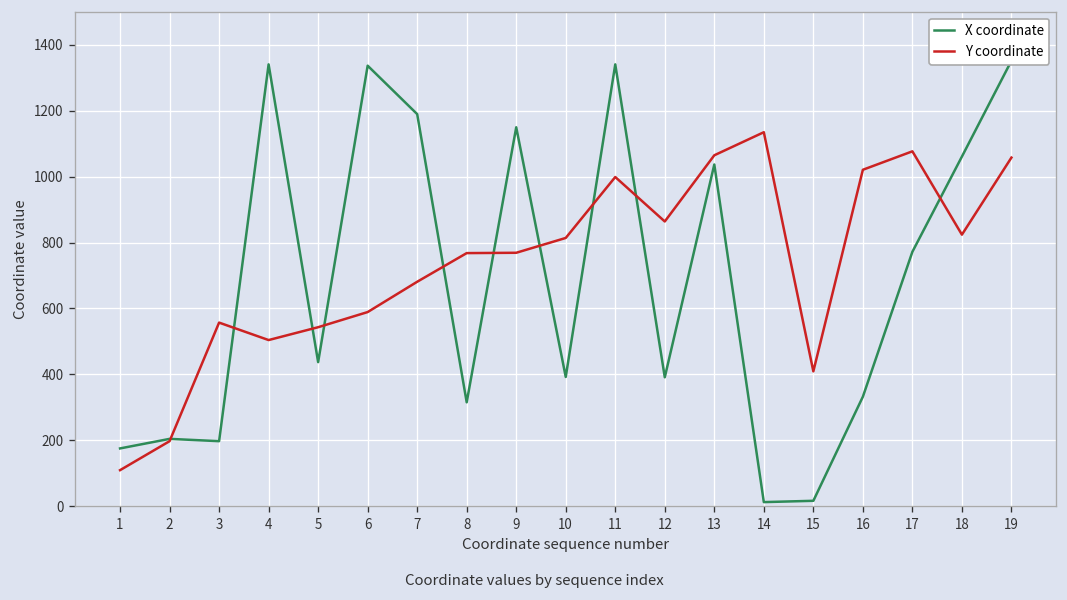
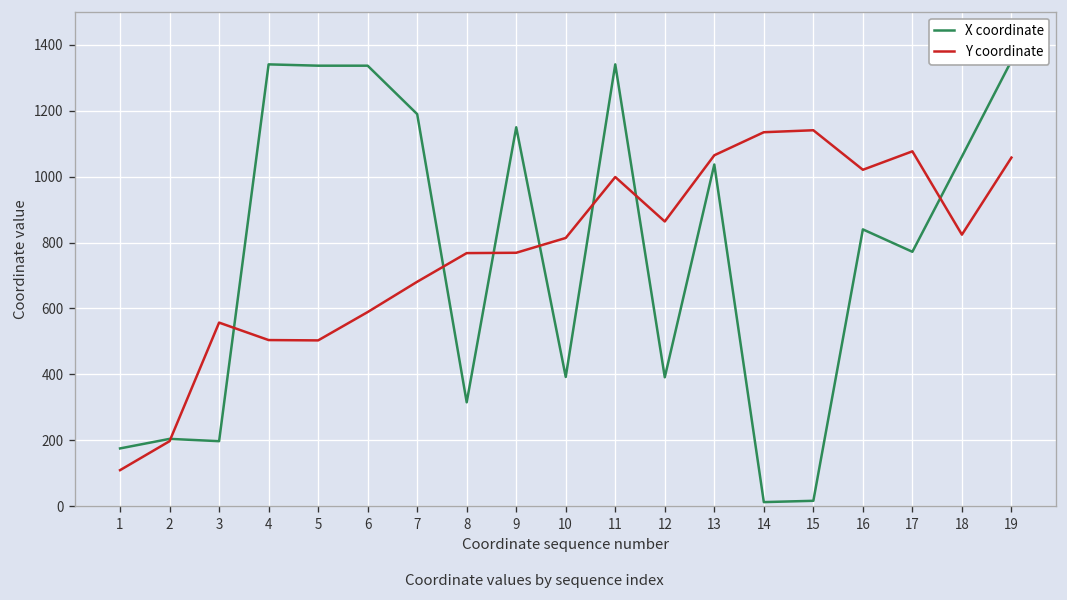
X coordinate, 5: 440 -> 1340
Y coordinate, 5: 540 -> 500
Y coordinate, 15: 410 -> 1140
X coordinate, 16: 330 -> 840
